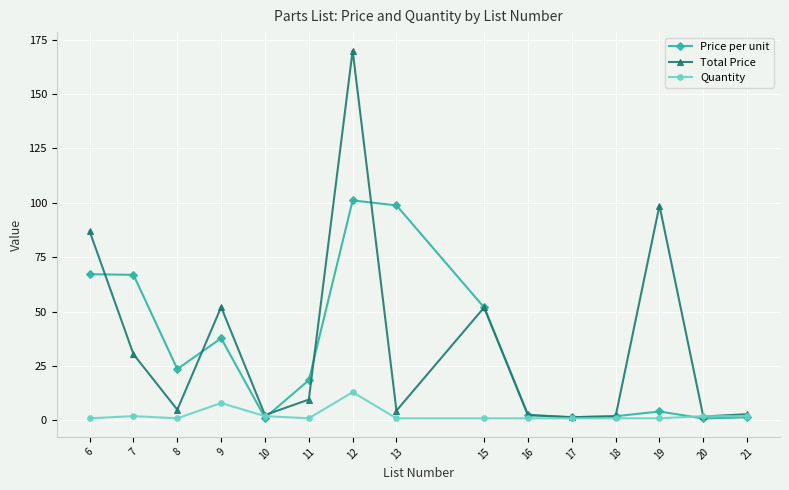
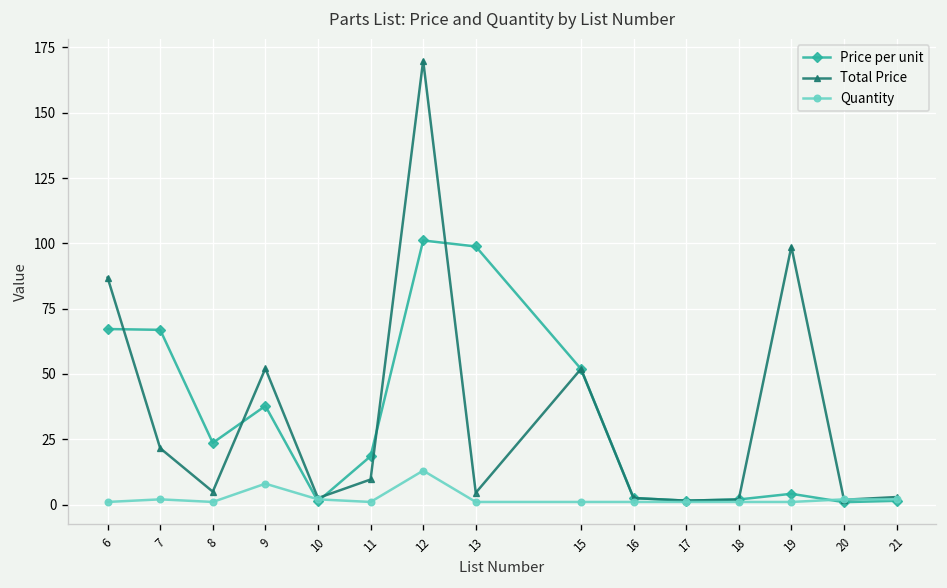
Total Price, 7: 30 -> 22
